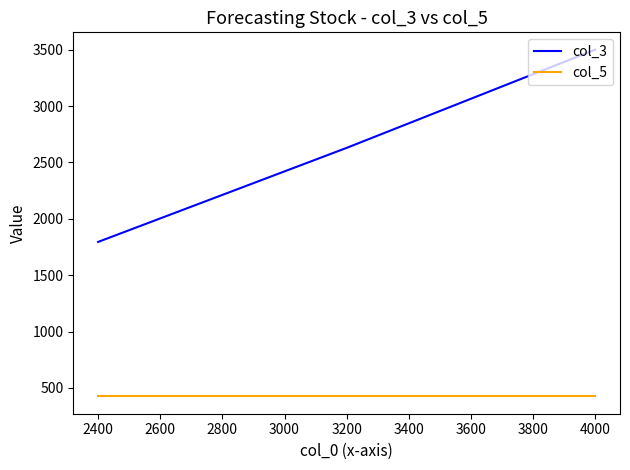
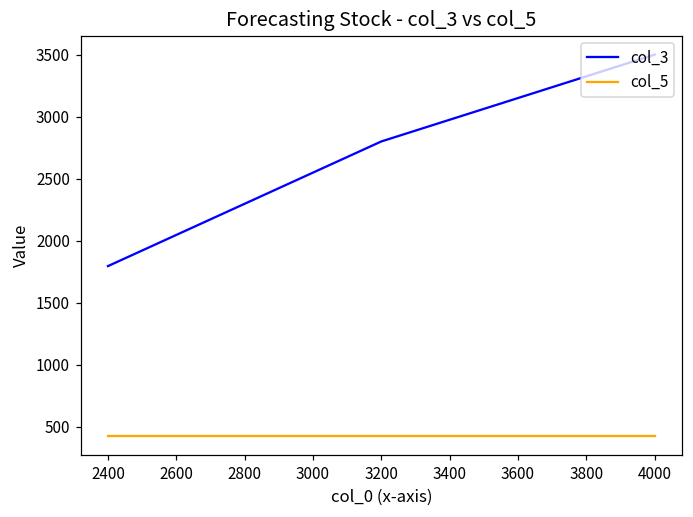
col_3, 3200: 2630 -> 2800
